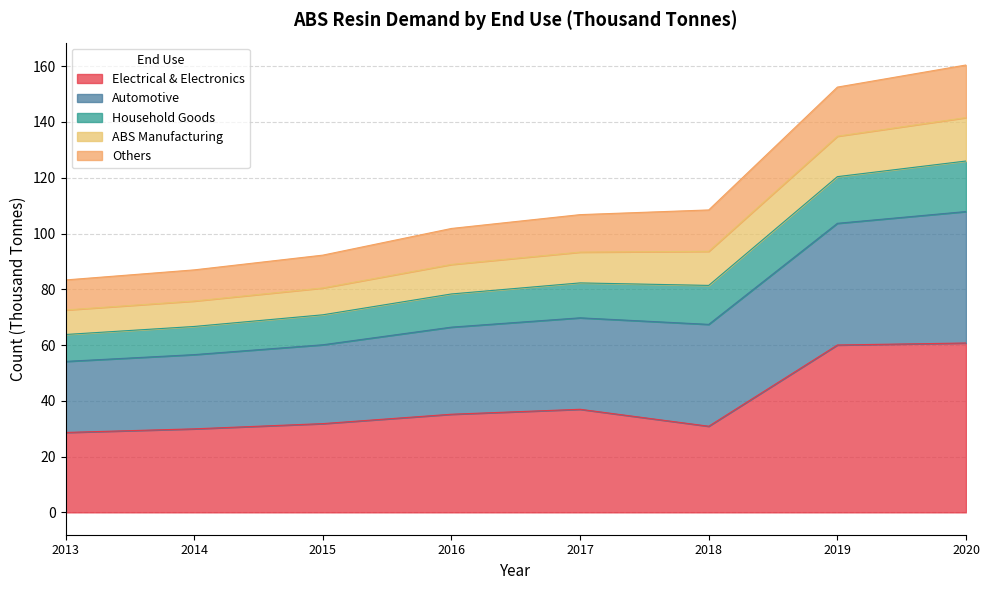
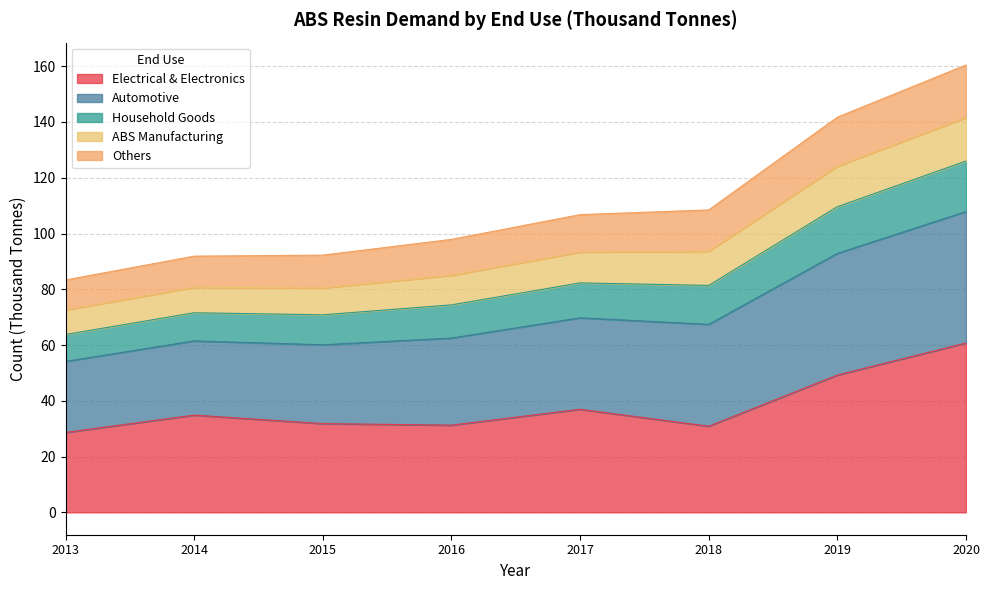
Electrical & Electronics, 2014: 30 -> 35
Electrical & Electronics, 2016: 35 -> 31
Electrical & Electronics, 2019: 60 -> 49
